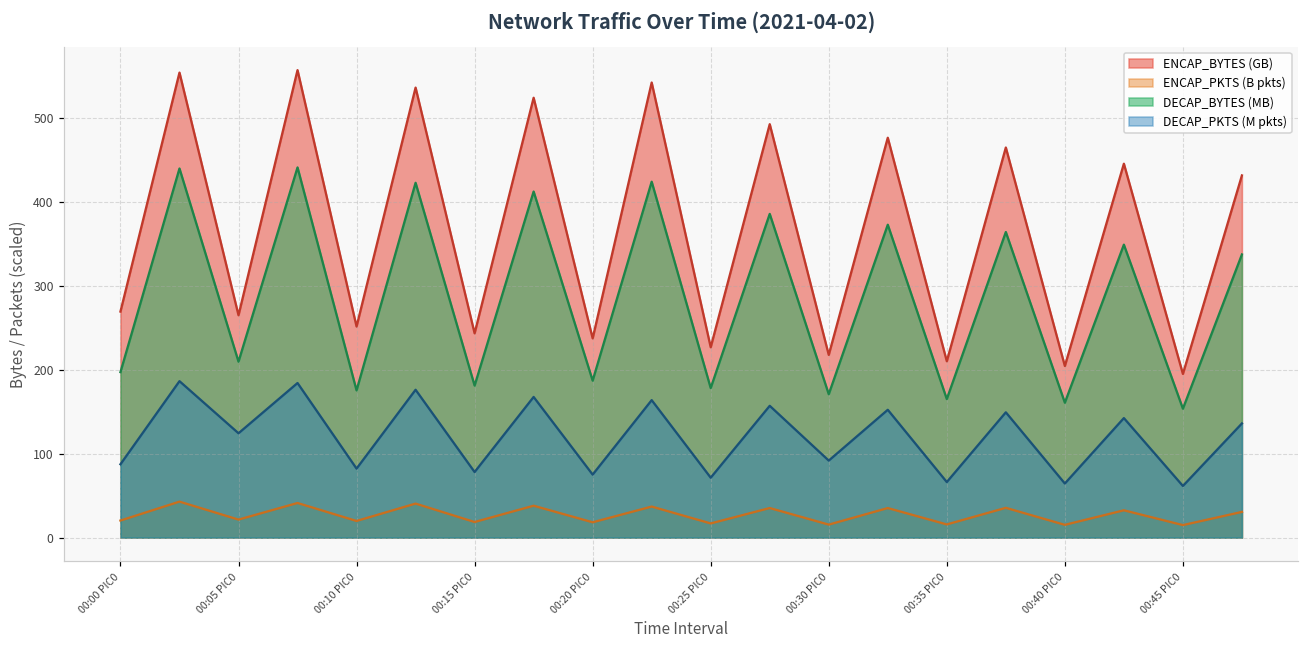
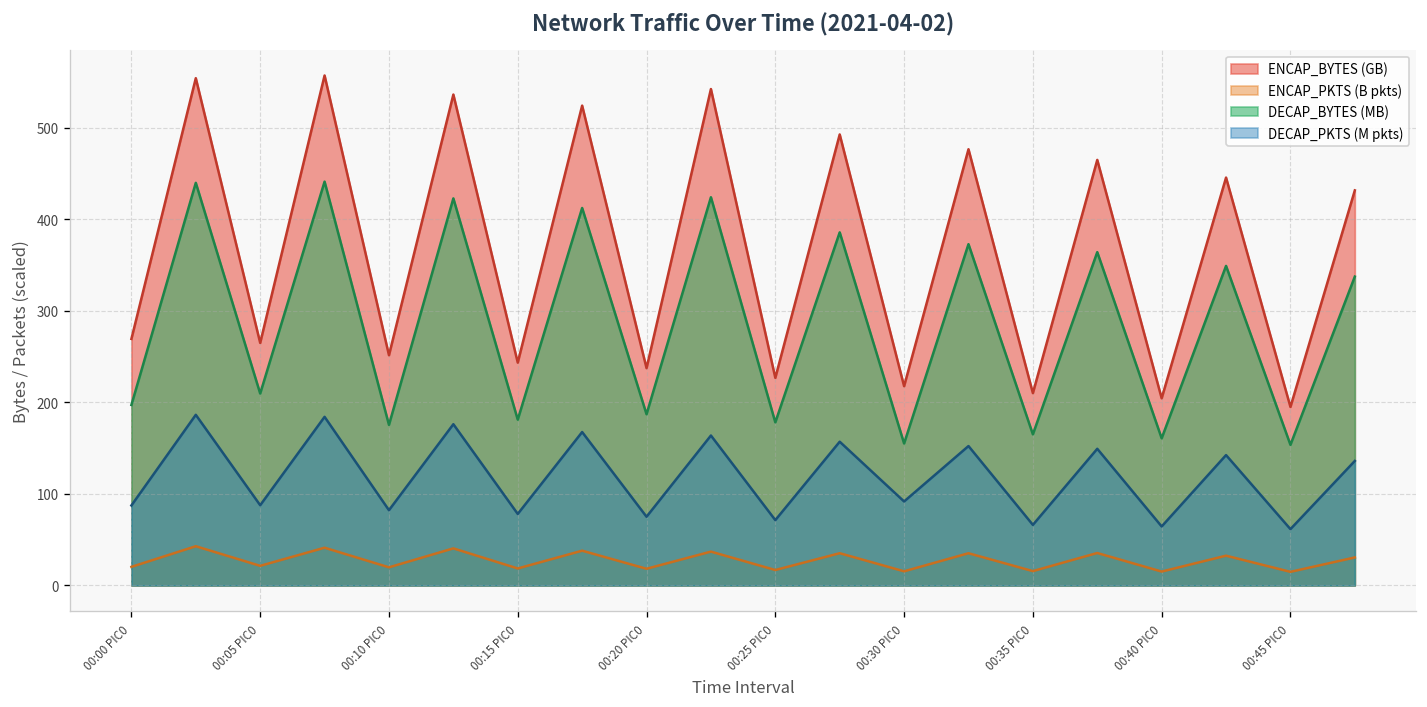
DECAP_PKTS (M pkts), 00:05 PIC0: 120 -> 90
DECAP_BYTES (MB), 00:30 PIC0: 170 -> 160
